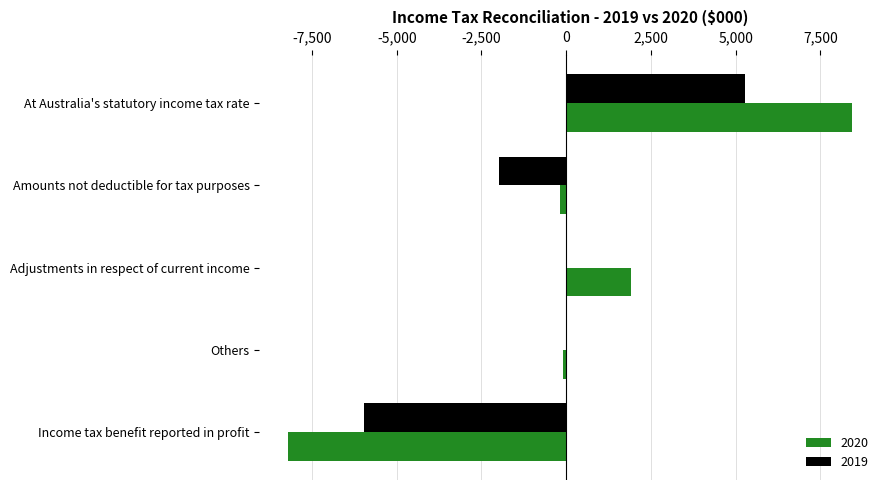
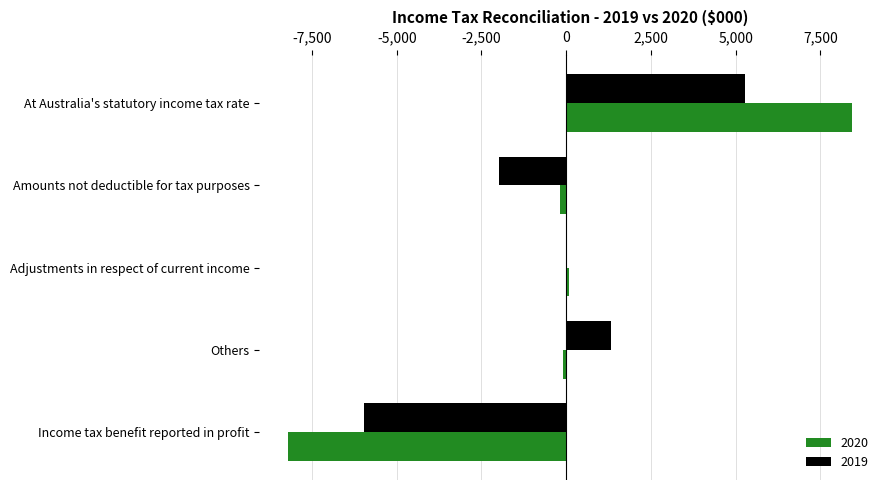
2020, Adjustments in respect of current income: 1,900 -> 100
2019, Others: 0 -> 1,300
